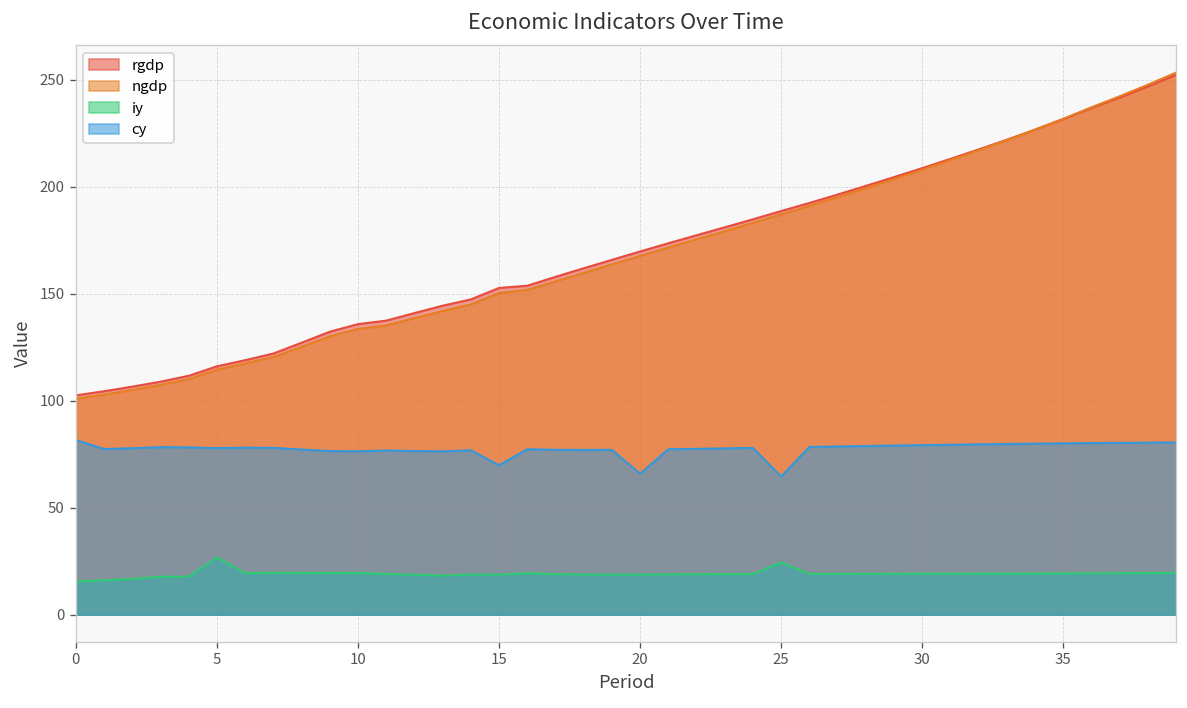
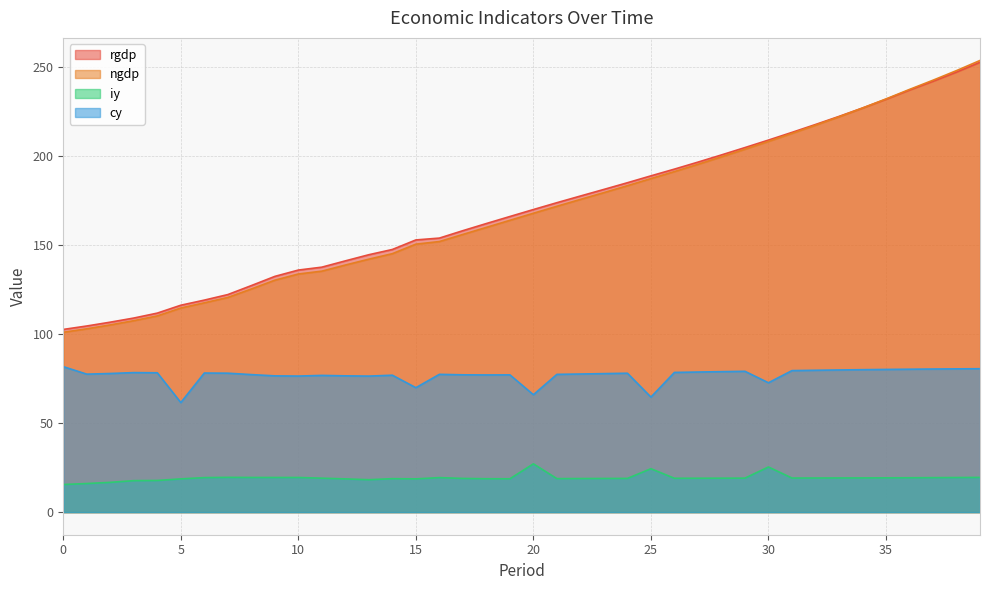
iy, 5: 27 -> 19
cy, 5: 78 -> 61
iy, 20: 19 -> 27
iy, 30: 19 -> 25
cy, 30: 79 -> 73
